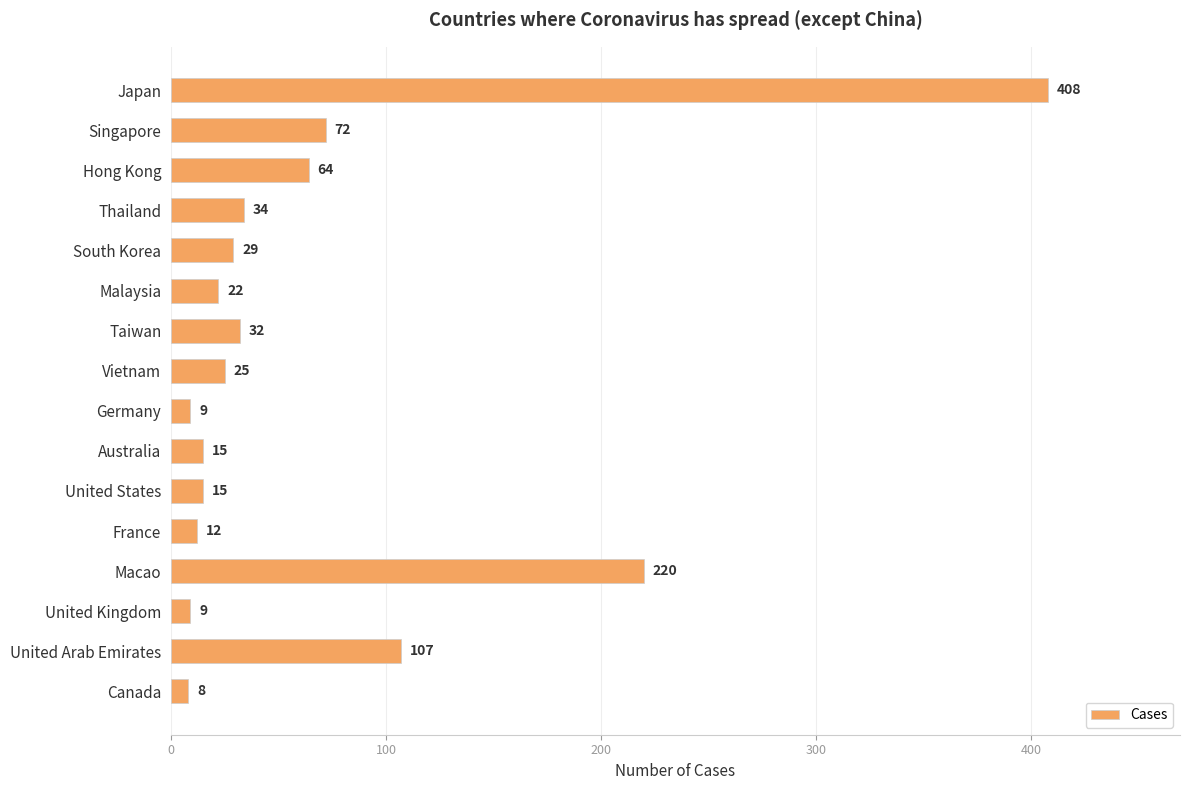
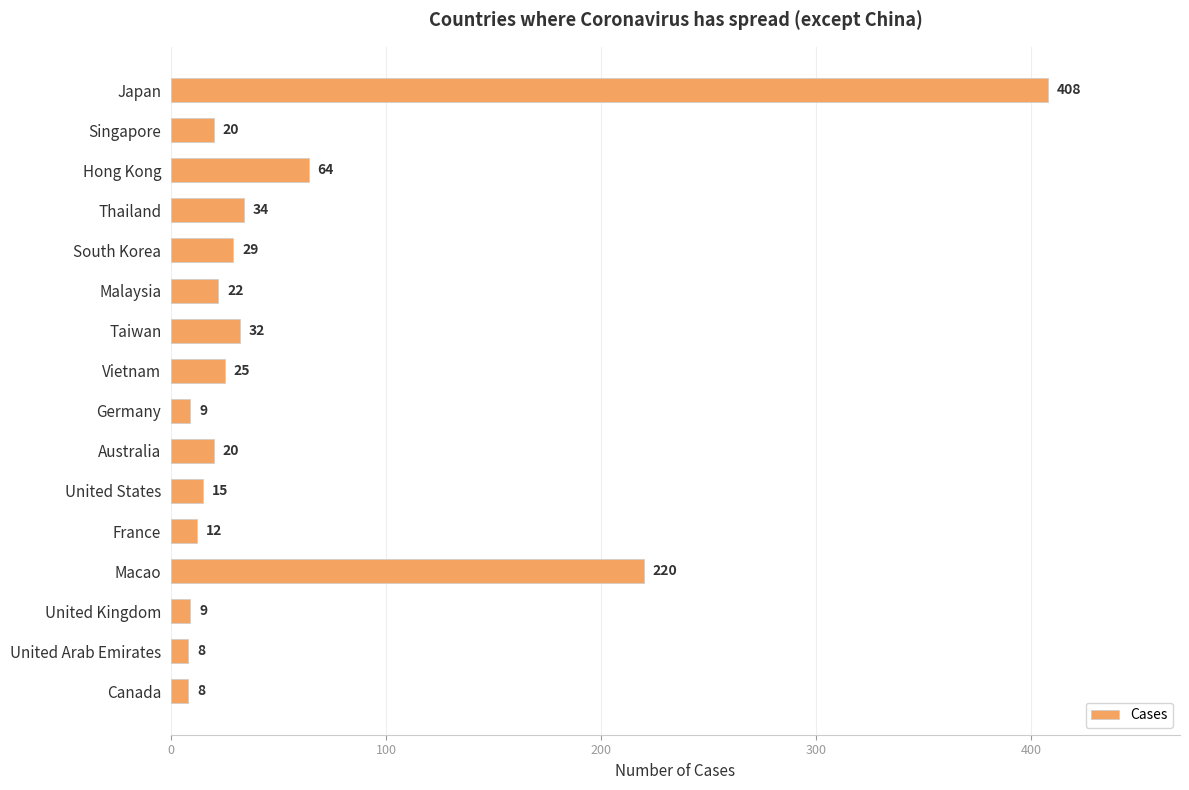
Singapore: 72 -> 20
Australia: 15 -> 20
United Arab Emirates: 107 -> 8
